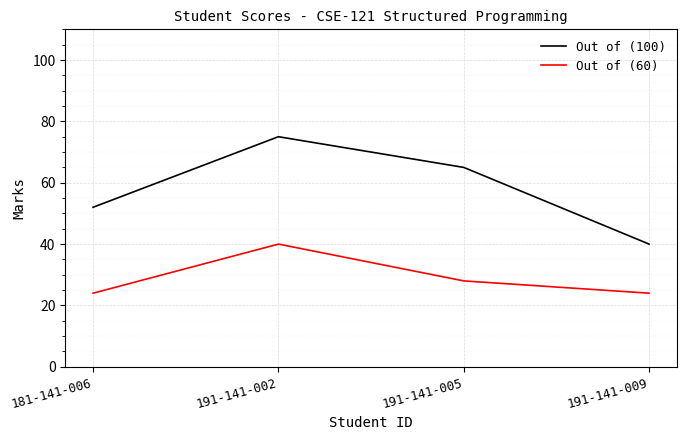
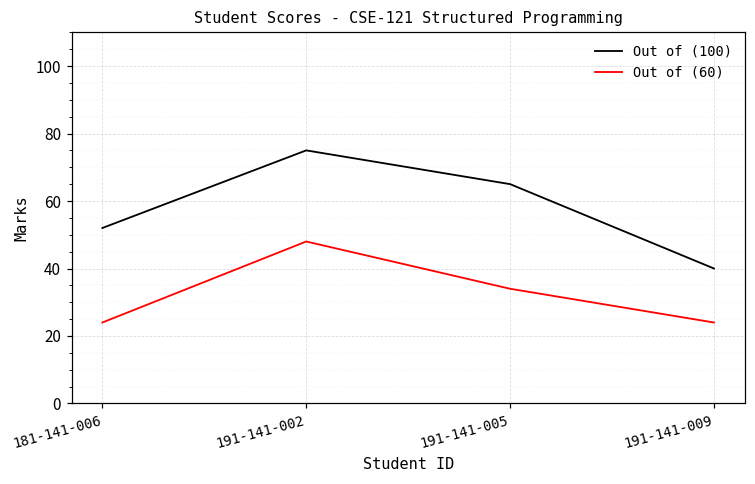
Out of (60), 191-141-002: 40 -> 48
Out of (60), 191-141-005: 28 -> 34
